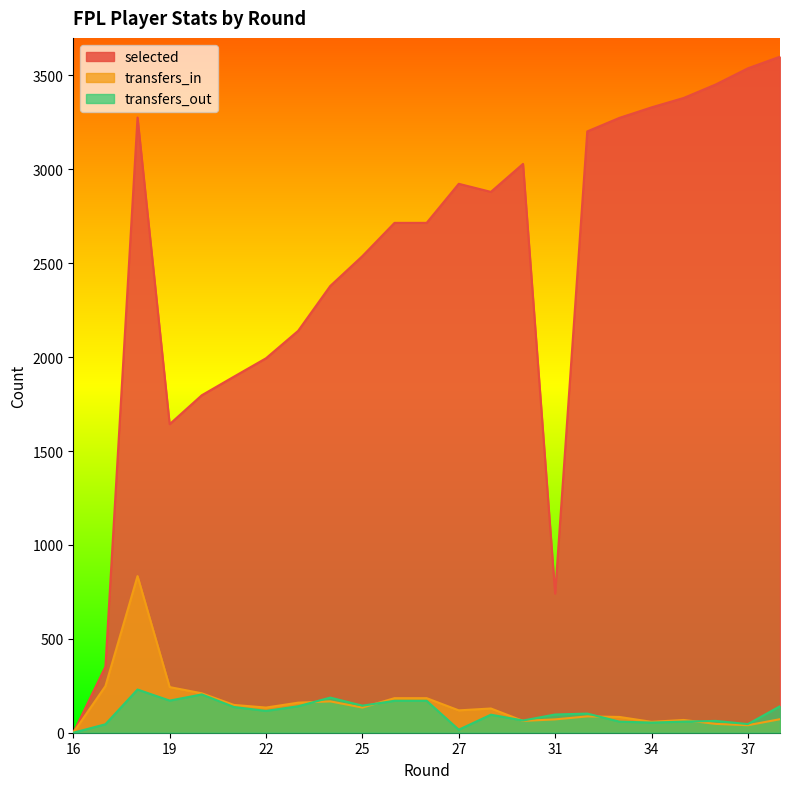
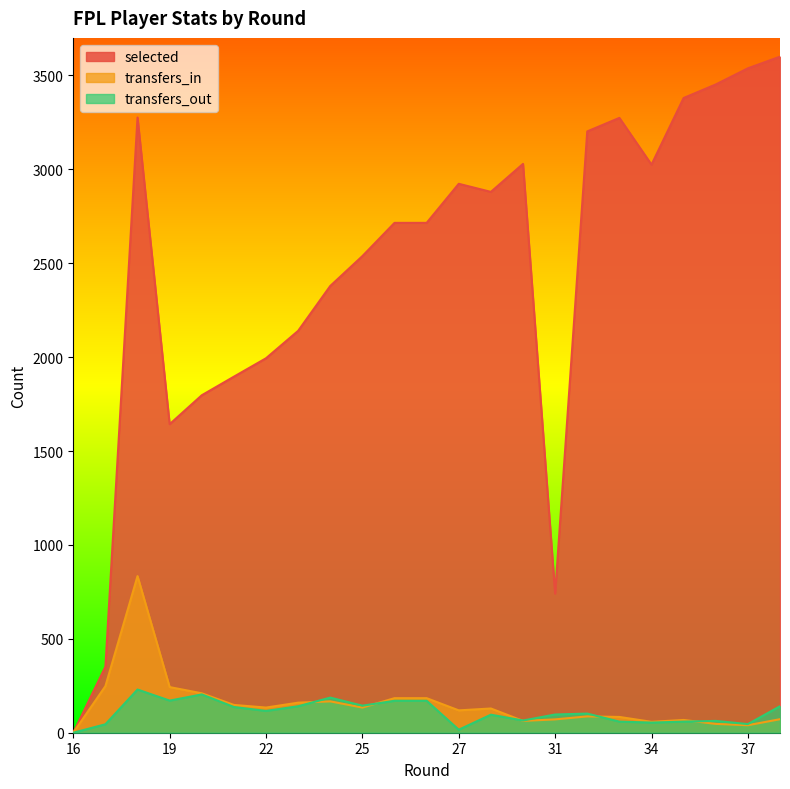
selected, 34: 3330 -> 3030
